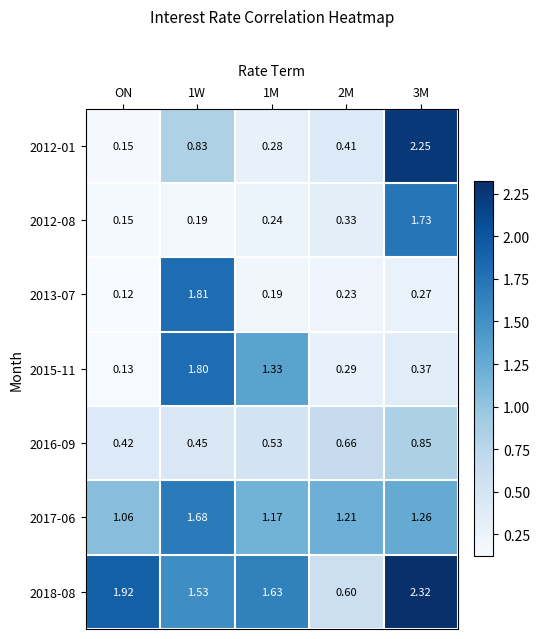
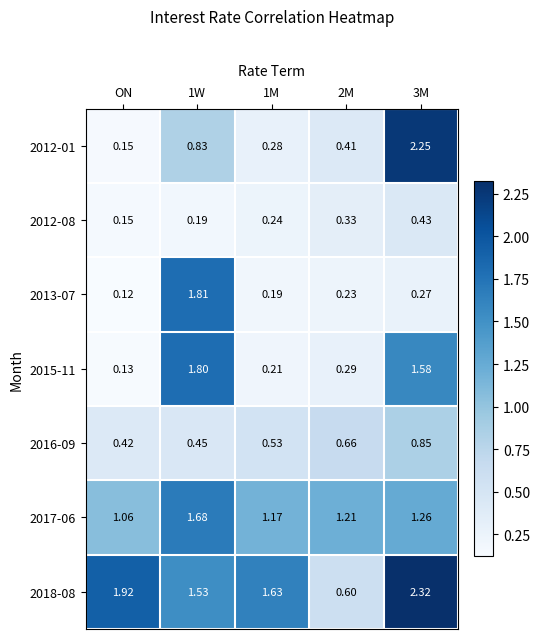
2012-08, 3M: 1.73 -> 0.43
2015-11, 1M: 1.33 -> 0.21
2015-11, 3M: 0.37 -> 1.58
